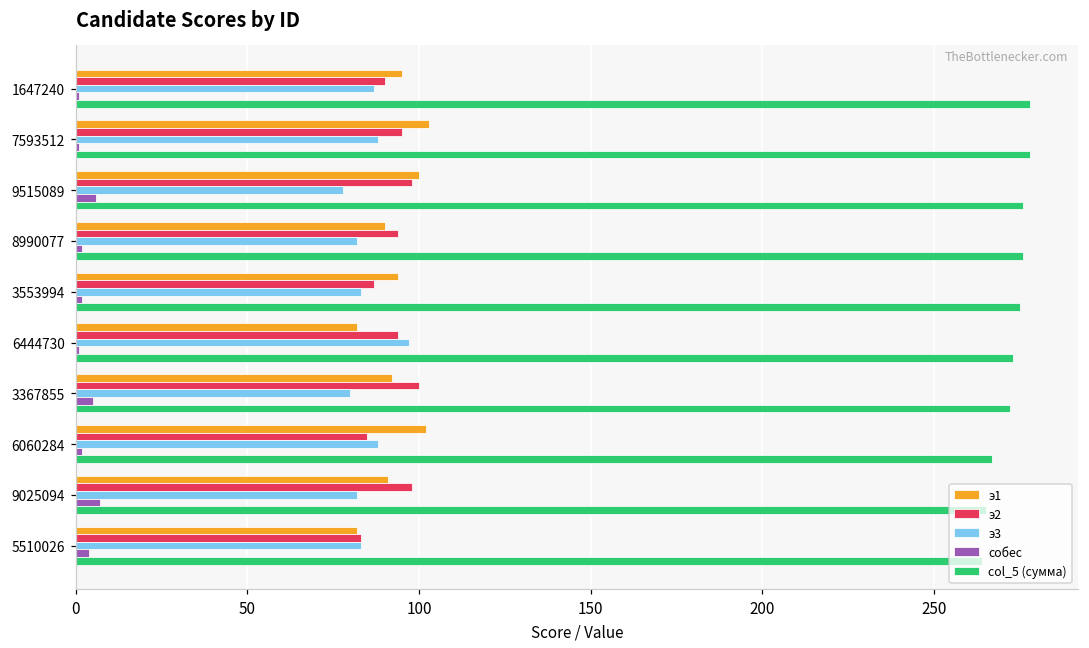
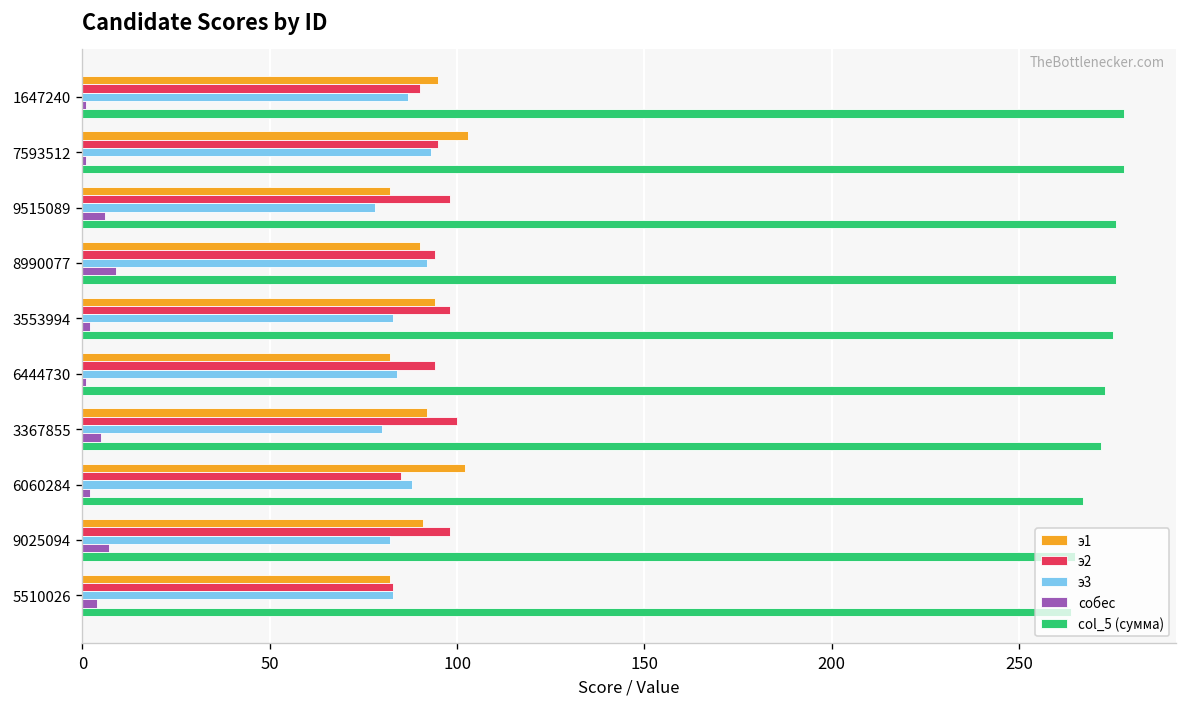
э3, 7593512: 88 -> 93
э1, 9515089: 100 -> 82
э3, 8990077: 82 -> 92
собес, 8990077: 2 -> 9
э2, 3553994: 87 -> 98
э3, 6444730: 97 -> 84
